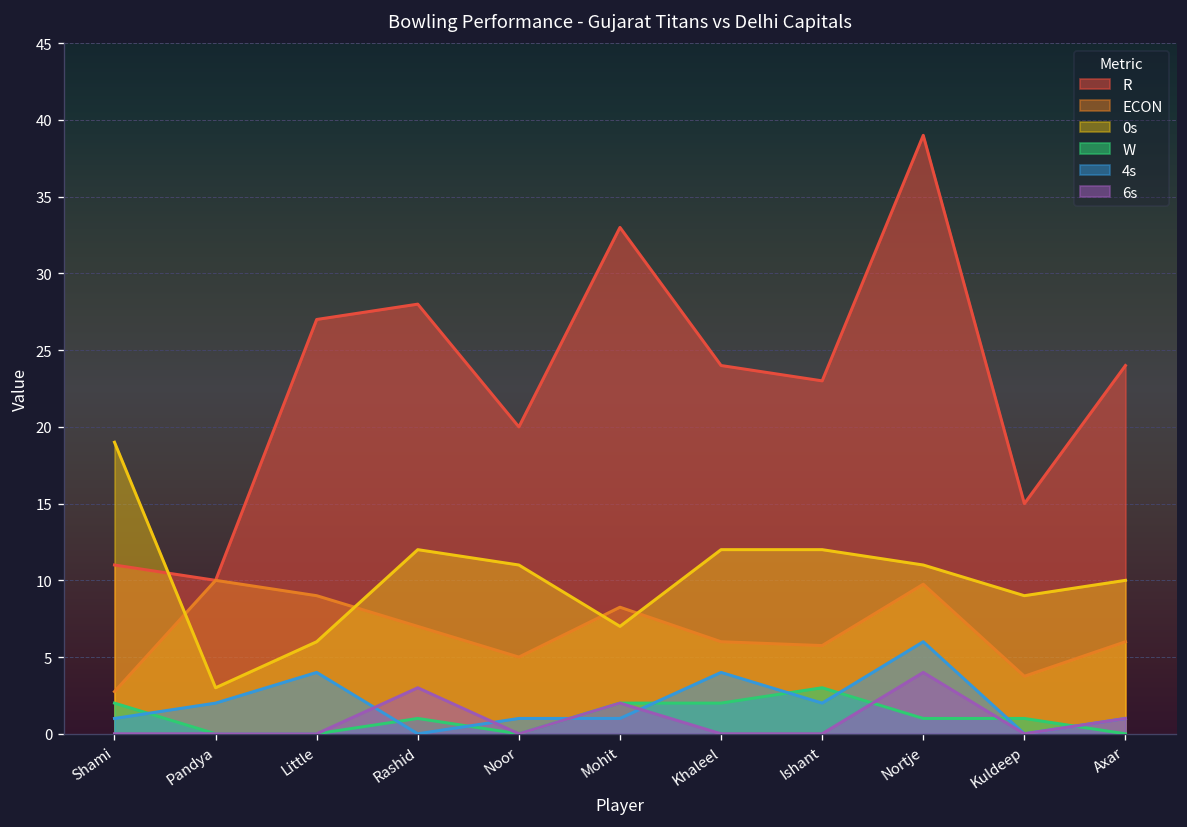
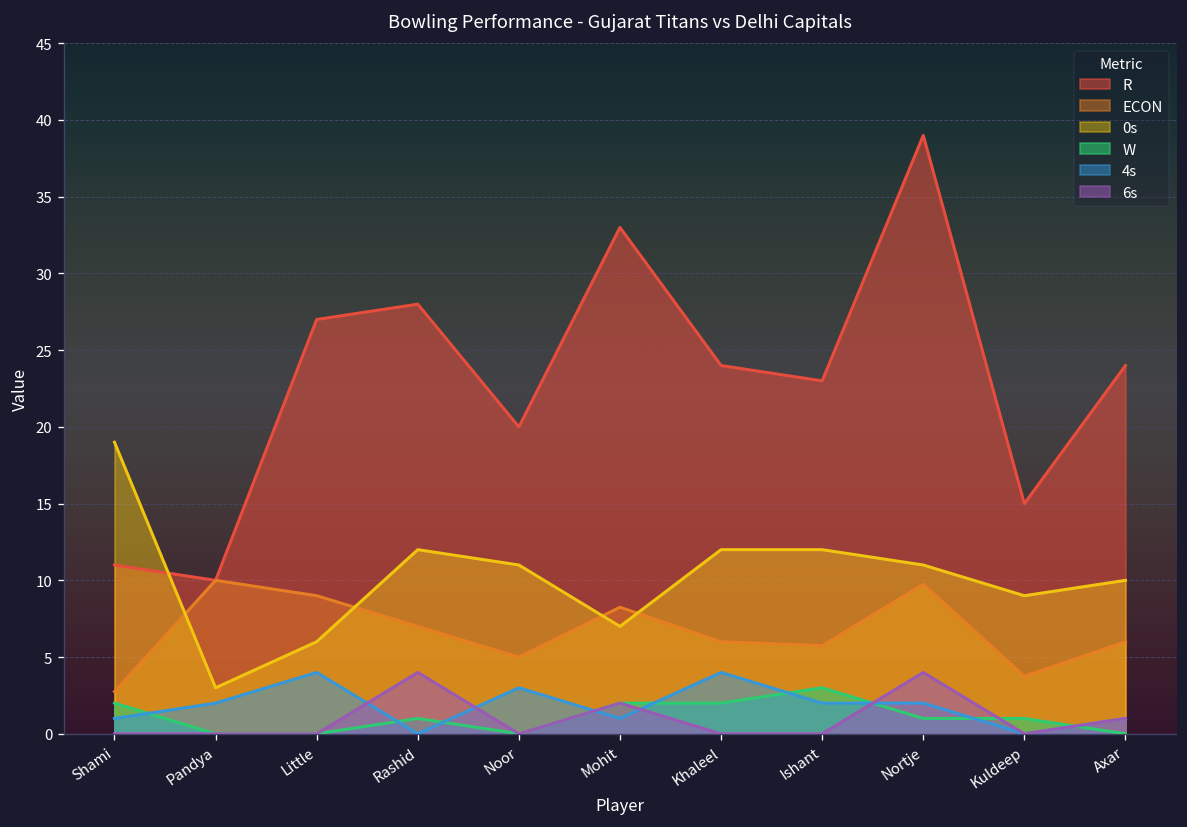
6s, Rashid: 3 -> 4
4s, Noor: 1 -> 3
4s, Nortje: 6 -> 2
